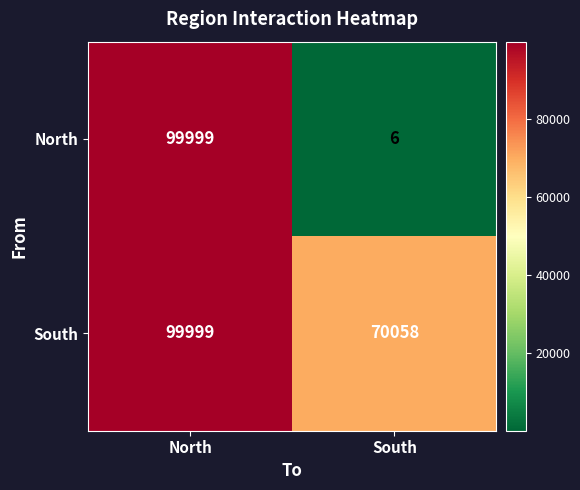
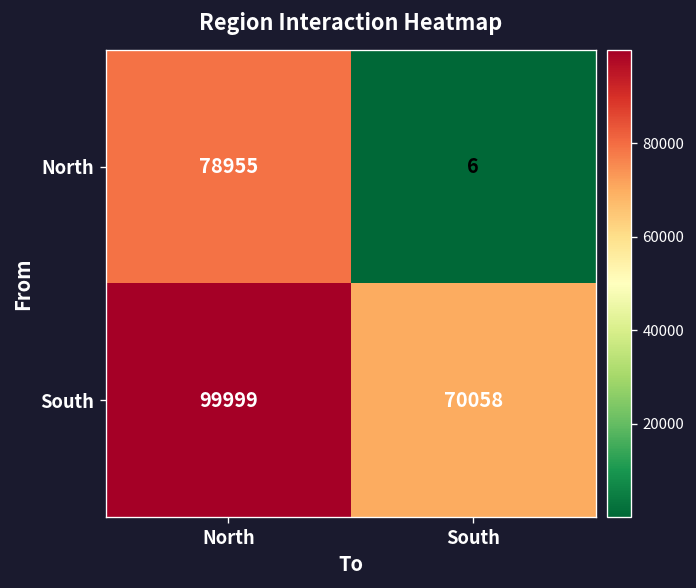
North, North: 99999 -> 78955
